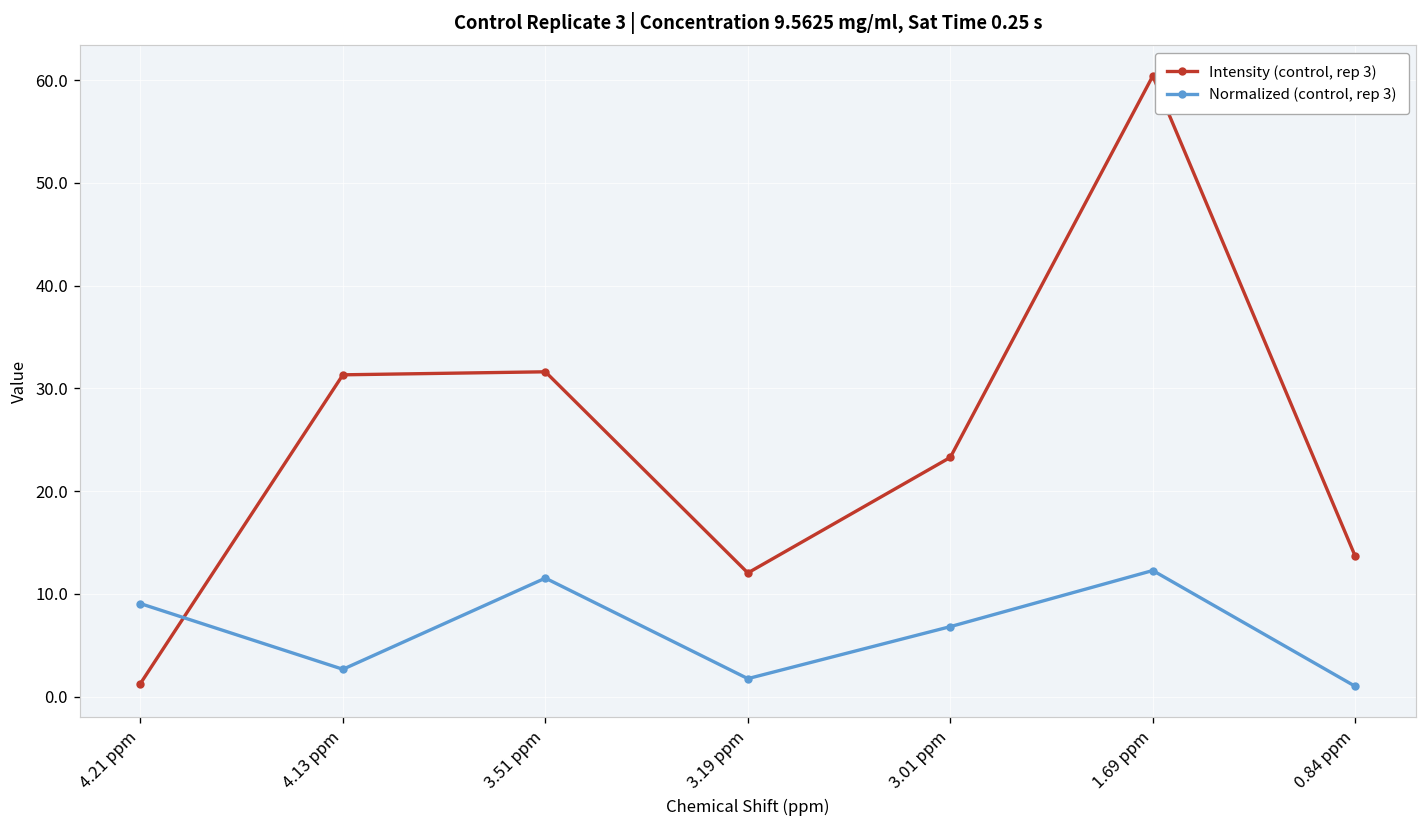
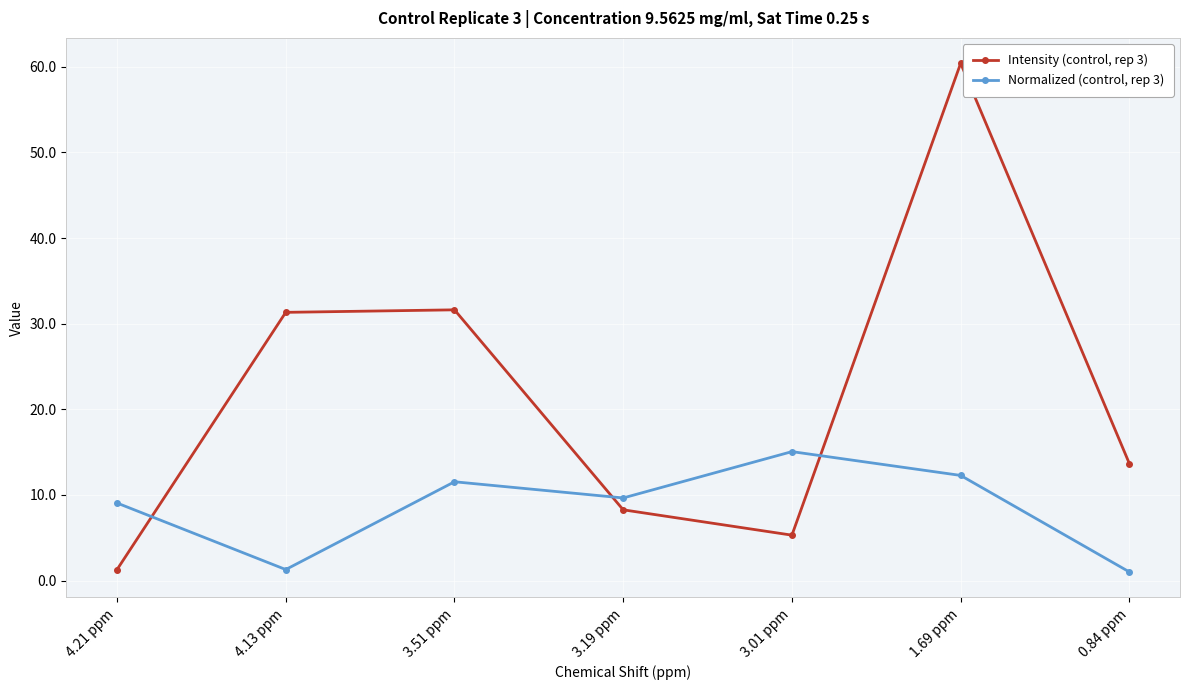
Normalized (control, rep 3), 4.13 ppm: 3 -> 1
Intensity (control, rep 3), 3.19 ppm: 12 -> 8
Normalized (control, rep 3), 3.19 ppm: 2 -> 10
Intensity (control, rep 3), 3.01 ppm: 23 -> 5
Normalized (control, rep 3), 3.01 ppm: 7 -> 15
